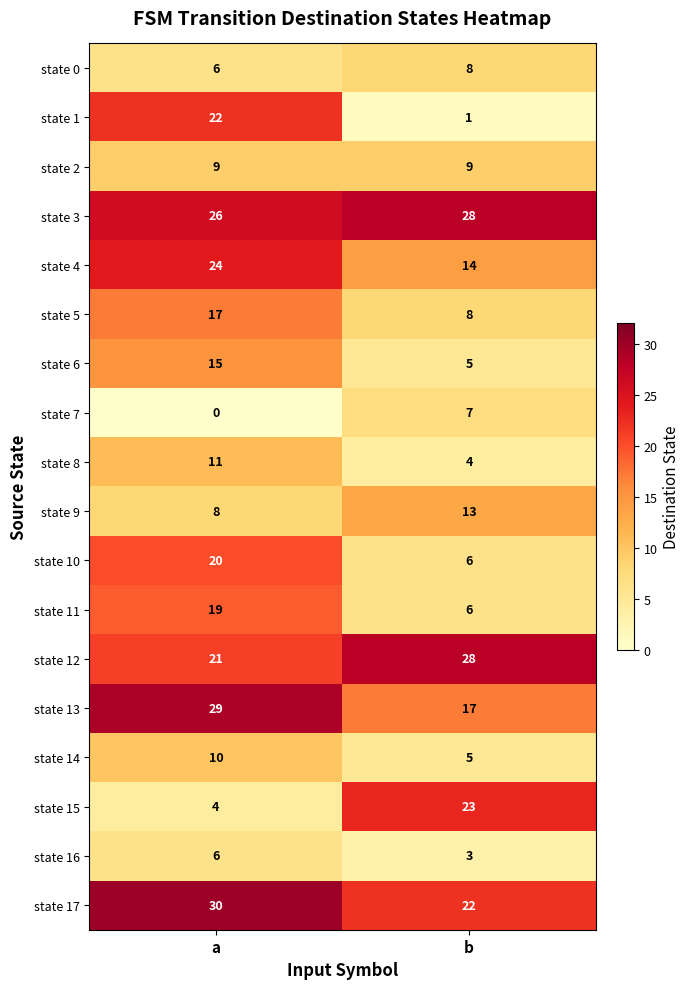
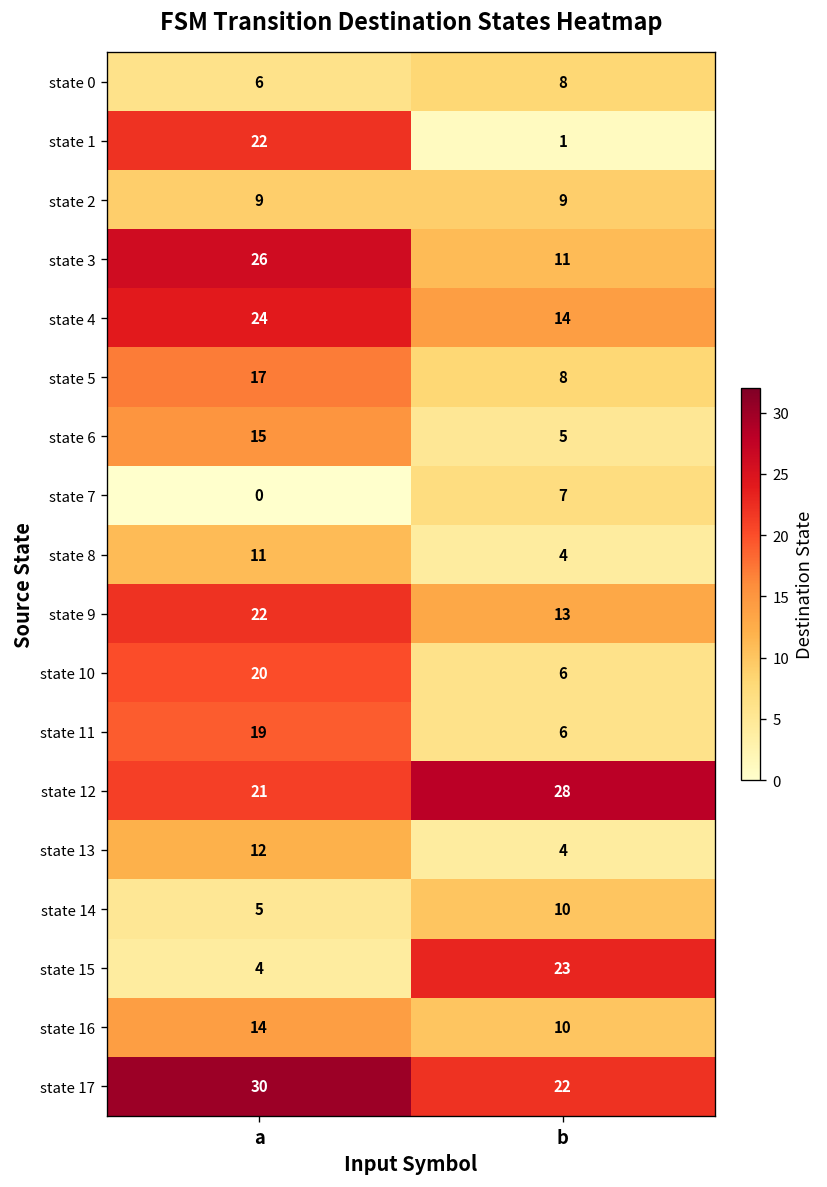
state 3, b: 28 -> 11
state 9, a: 8 -> 22
state 13, a: 29 -> 12
state 13, b: 17 -> 4
state 14, a: 10 -> 5
state 14, b: 5 -> 10
state 16, a: 6 -> 14
state 16, b: 3 -> 10
